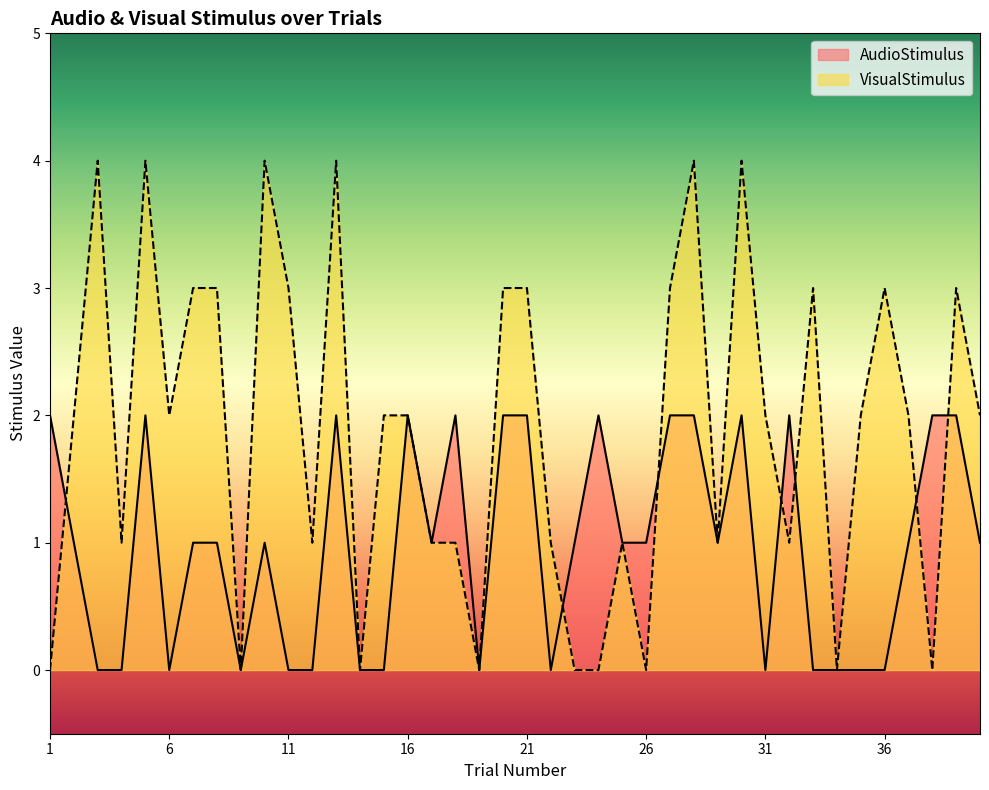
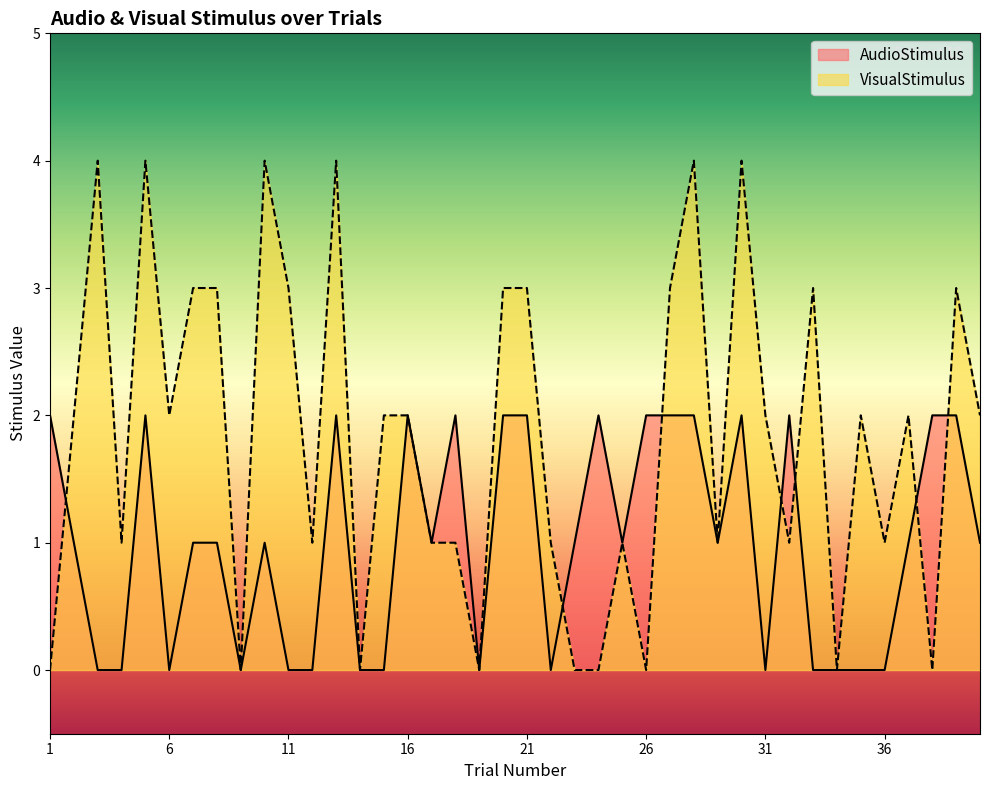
AudioStimulus, 26: 1 -> 2
VisualStimulus, 36: 3 -> 1
